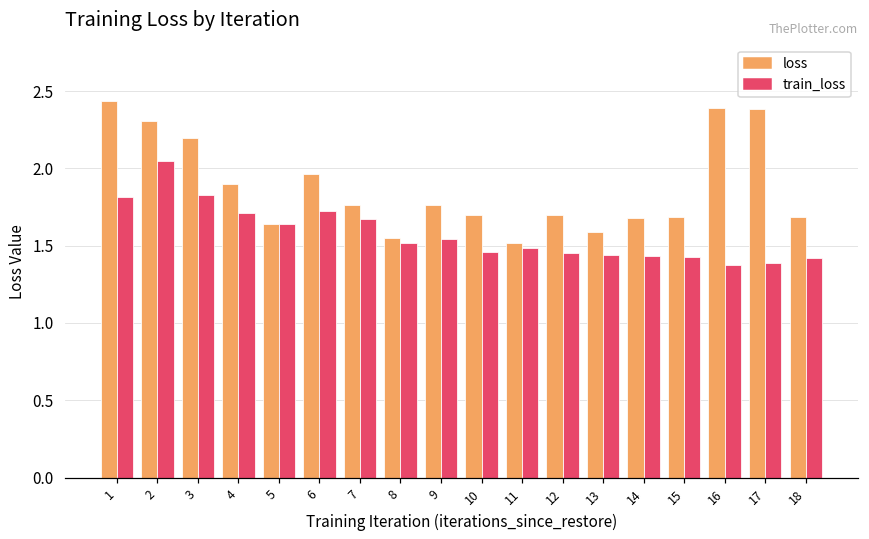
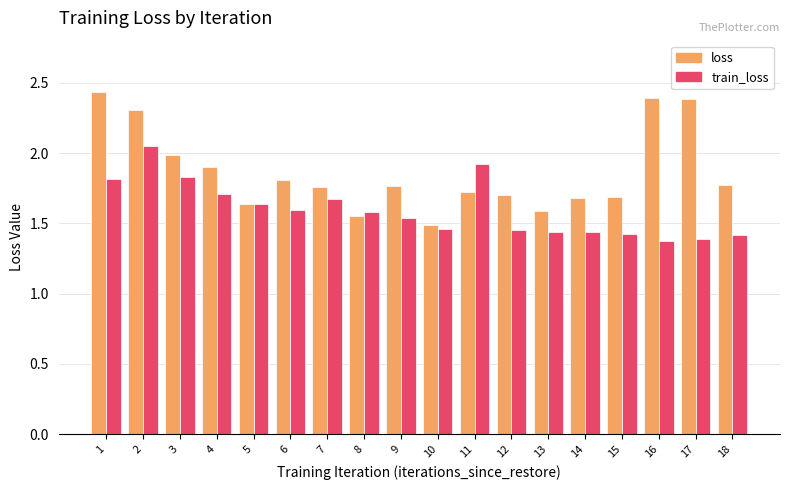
loss, 3: 2.20 -> 1.99
loss, 6: 1.96 -> 1.81
train_loss, 6: 1.72 -> 1.59
train_loss, 8: 1.51 -> 1.58
loss, 10: 1.70 -> 1.49
loss, 11: 1.52 -> 1.72
train_loss, 11: 1.48 -> 1.92
loss, 18: 1.68 -> 1.78
